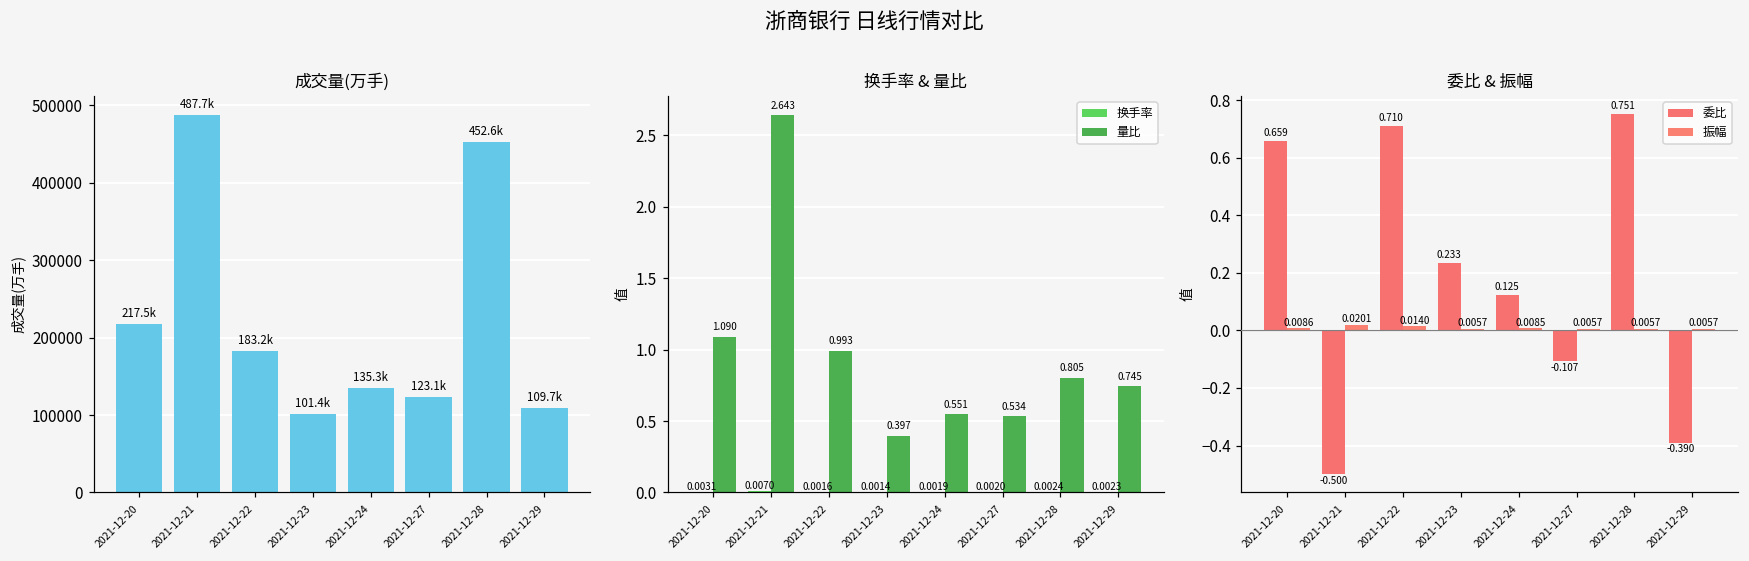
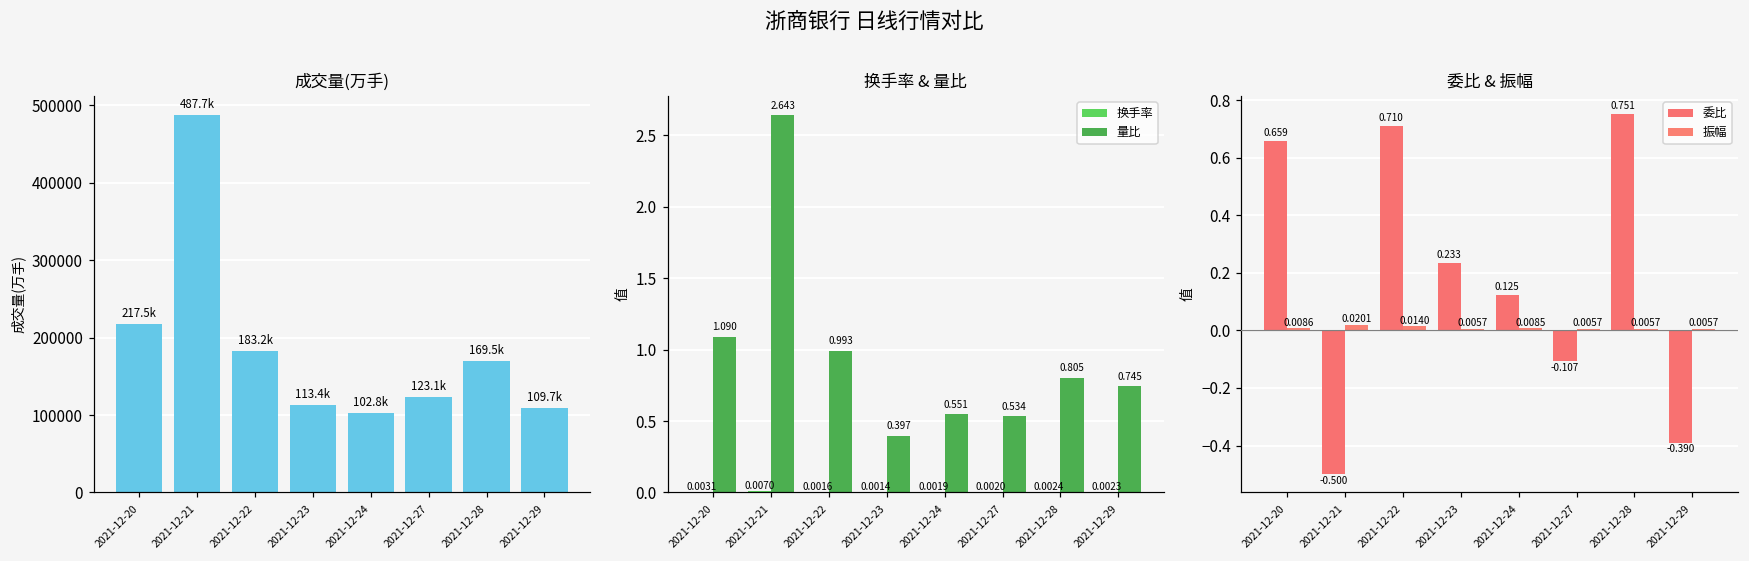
成交量(万手), 2021-12-23: 101.4k -> 113.4k
成交量(万手), 2021-12-24: 135.3k -> 102.8k
成交量(万手), 2021-12-28: 452.6k -> 169.5k
